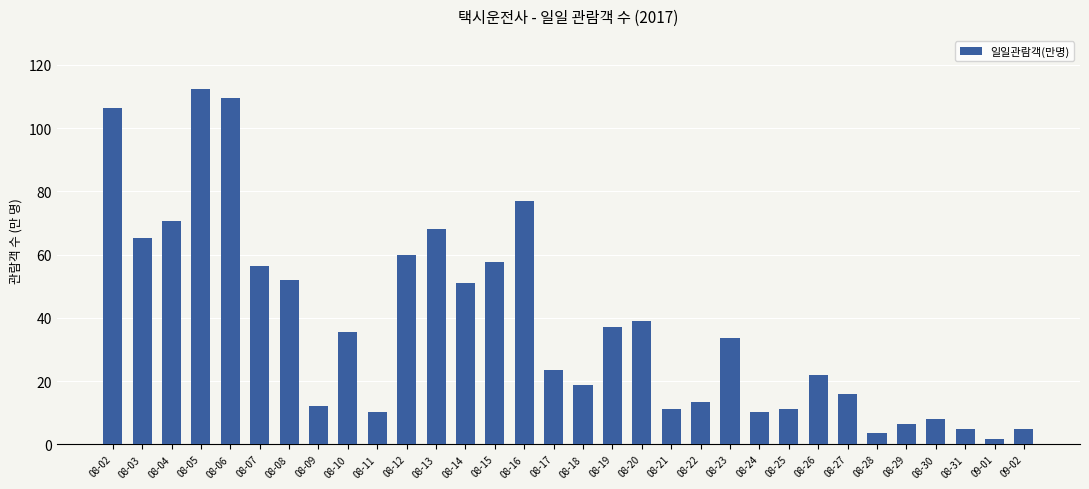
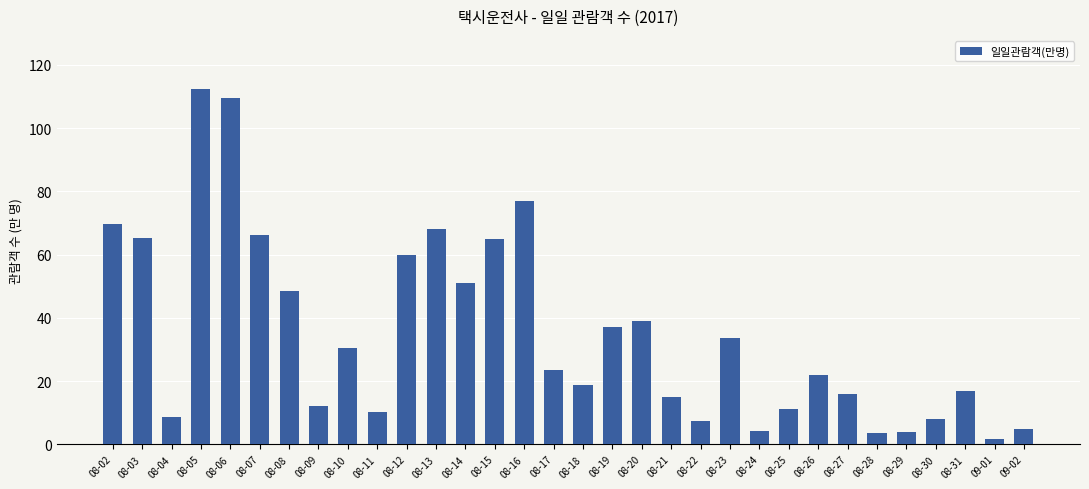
08-02: 106 -> 70
08-04: 71 -> 8
08-07: 56 -> 66
08-08: 52 -> 48
08-10: 36 -> 30
08-15: 58 -> 65
08-21: 11 -> 15
08-22: 13 -> 7
08-24: 10 -> 4
08-29: 6 -> 4
08-31: 5 -> 17
